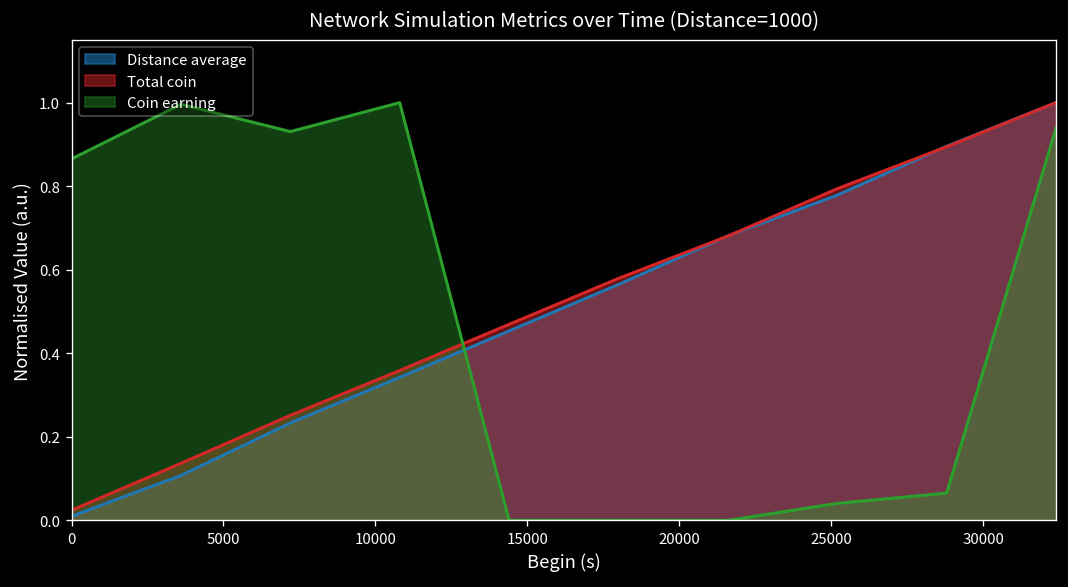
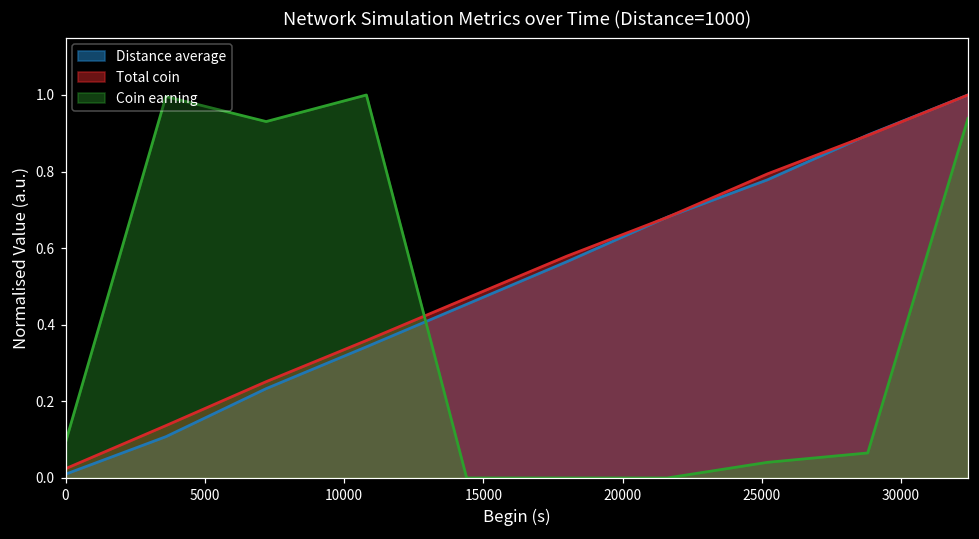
Coin earning, 0: 0.87 -> 0.09
